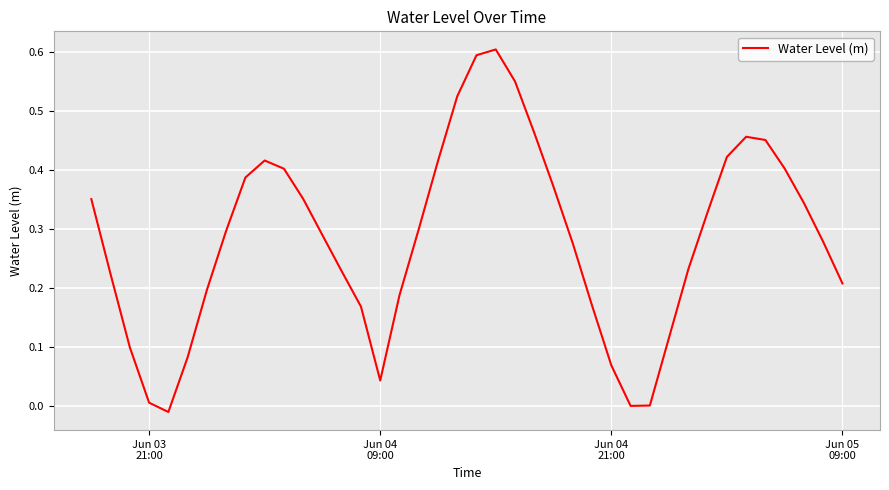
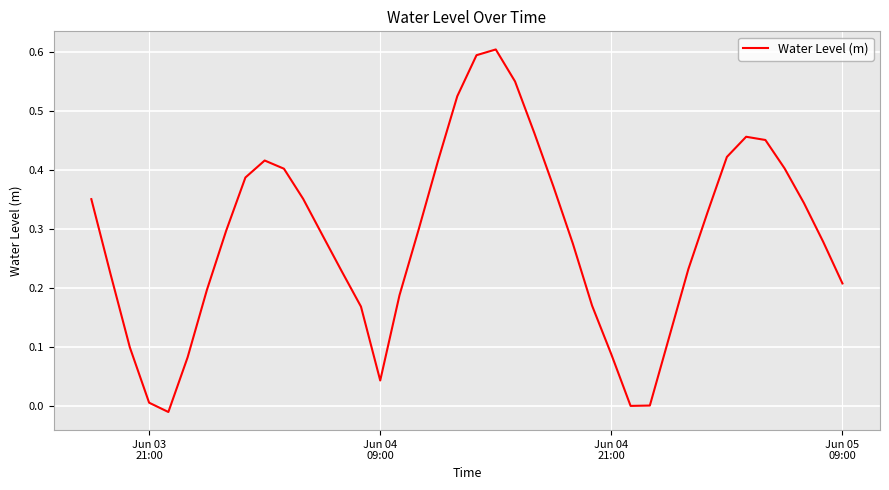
Jun 04 21:00: 0.07 -> 0.09
